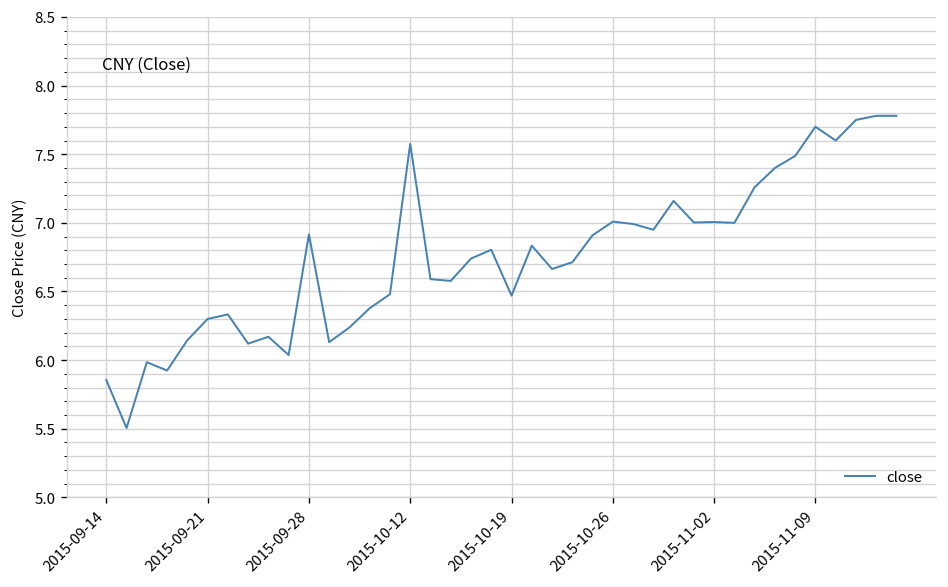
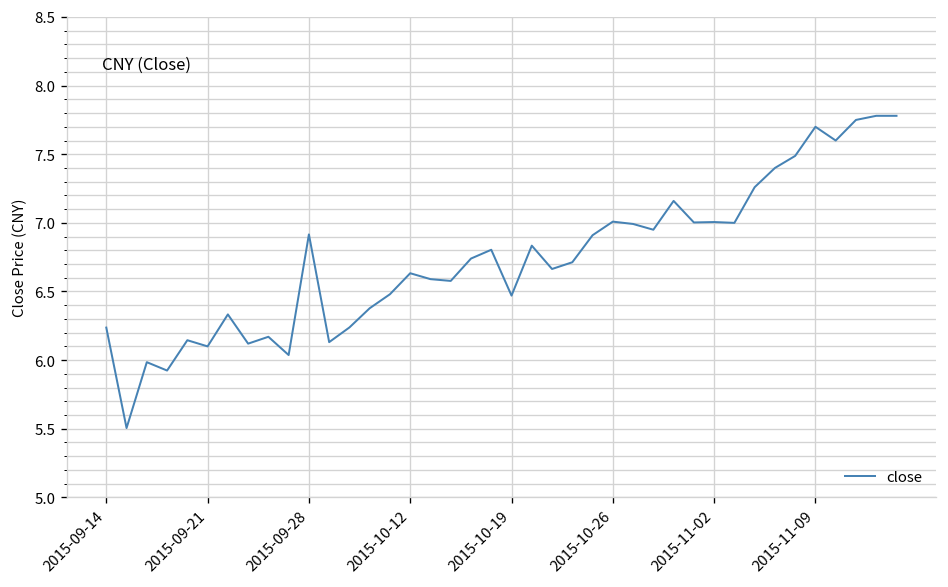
2015-09-14: 5.86 -> 6.24
2015-09-21: 6.3 -> 6.1
2015-10-12: 7.58 -> 6.63
